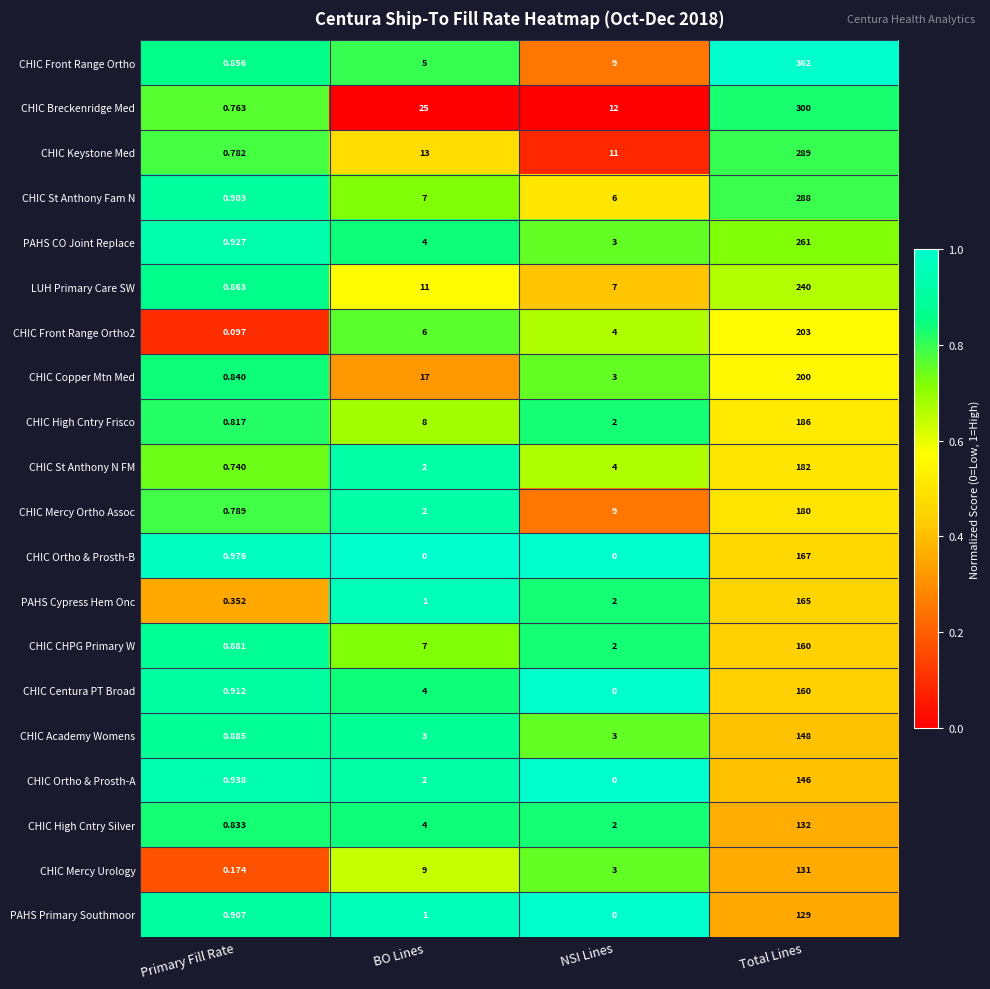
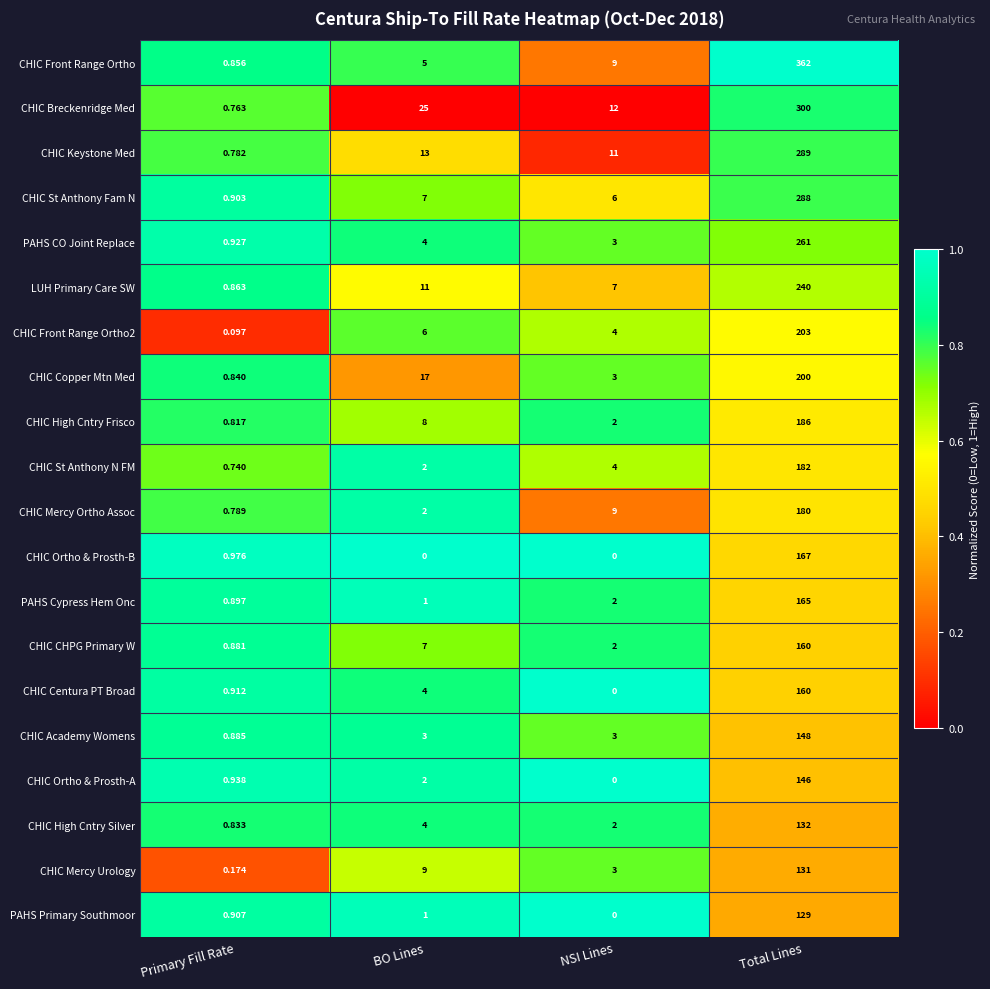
PAHS Cypress Hem Onc, Primary Fill Rate: 0.352 -> 0.897
